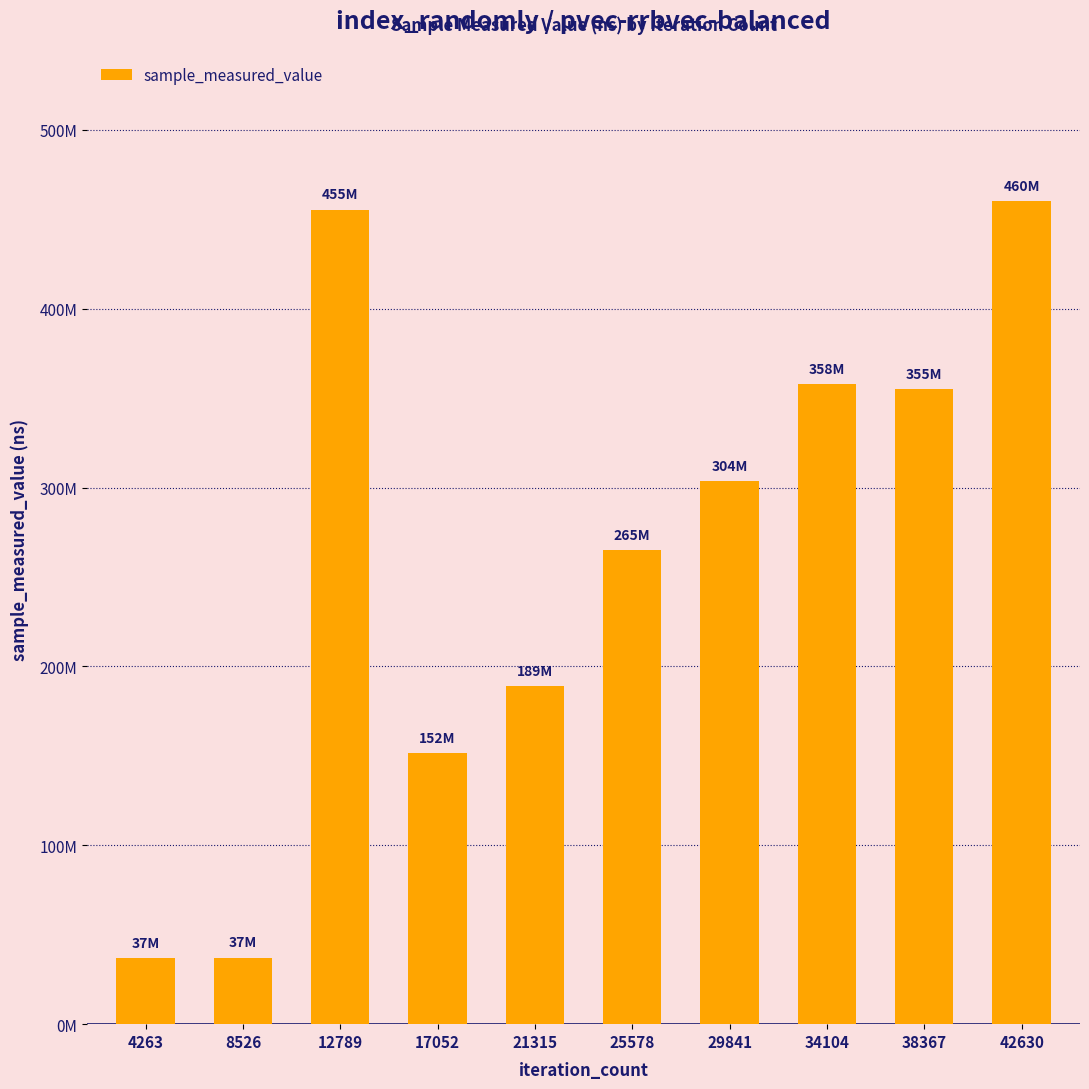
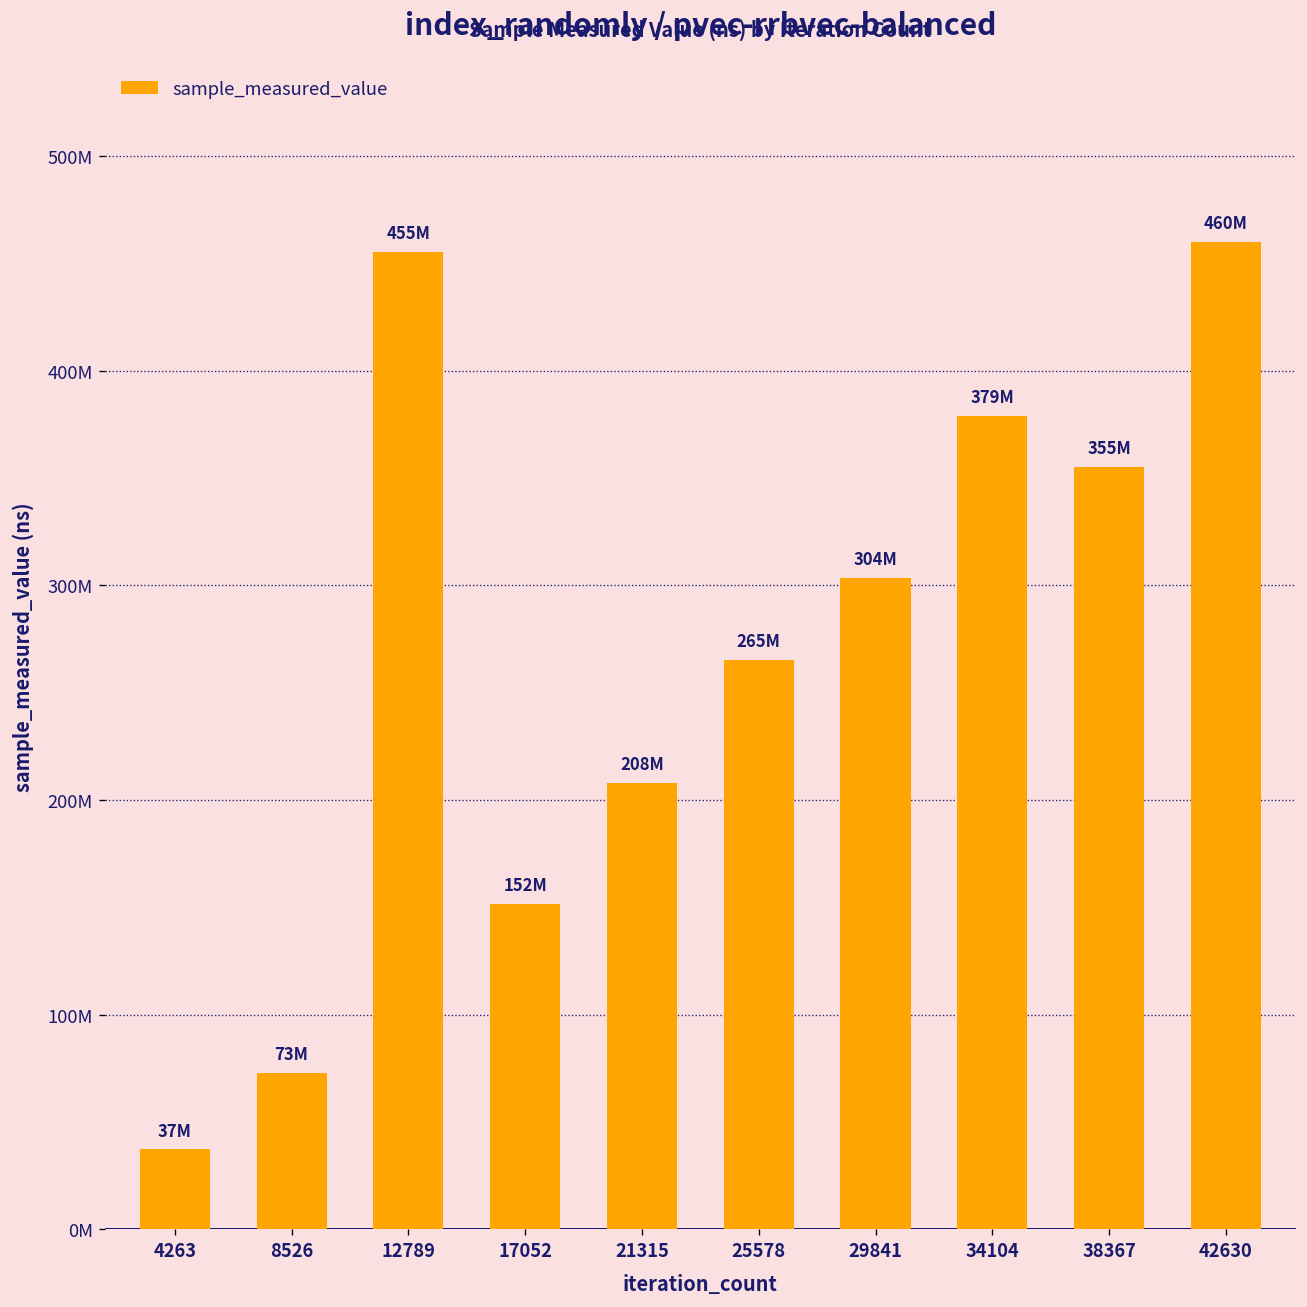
8526: 37M -> 73M
21315: 189M -> 208M
34104: 358M -> 379M
